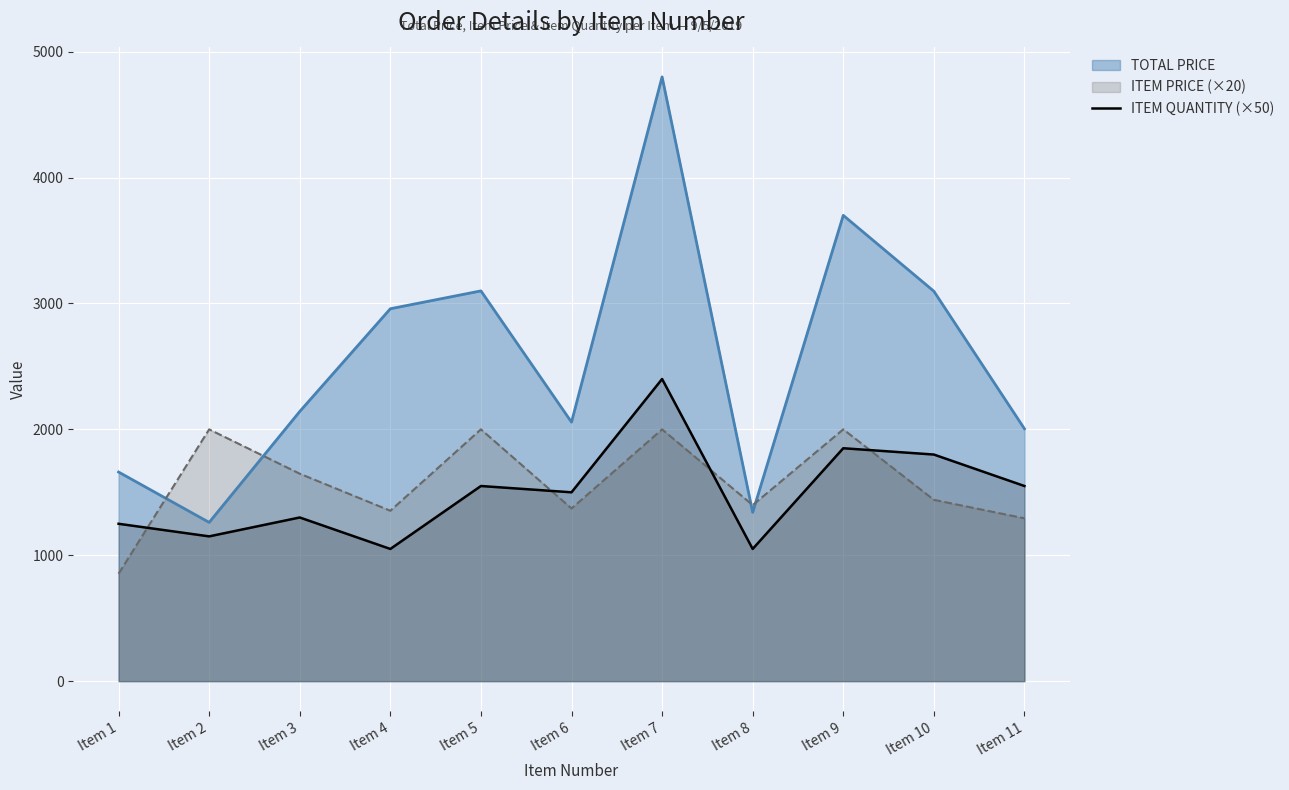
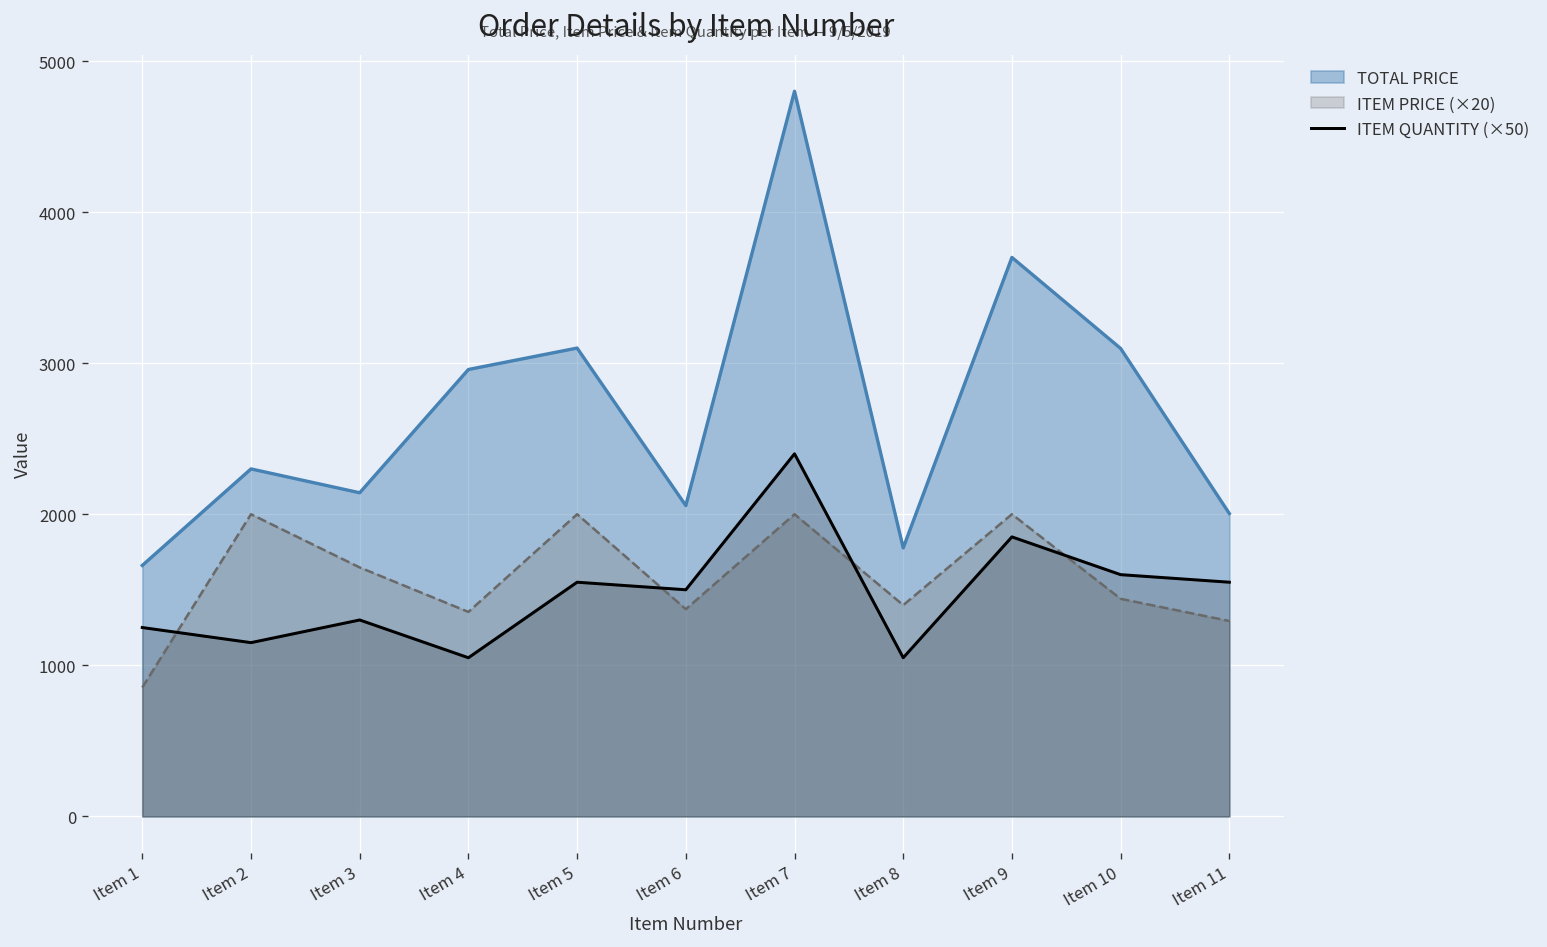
TOTAL PRICE, Item 2: 1260 -> 2300
TOTAL PRICE, Item 8: 1340 -> 1780
ITEM QUANTITY (×50), Item 10: 1800 -> 1600
